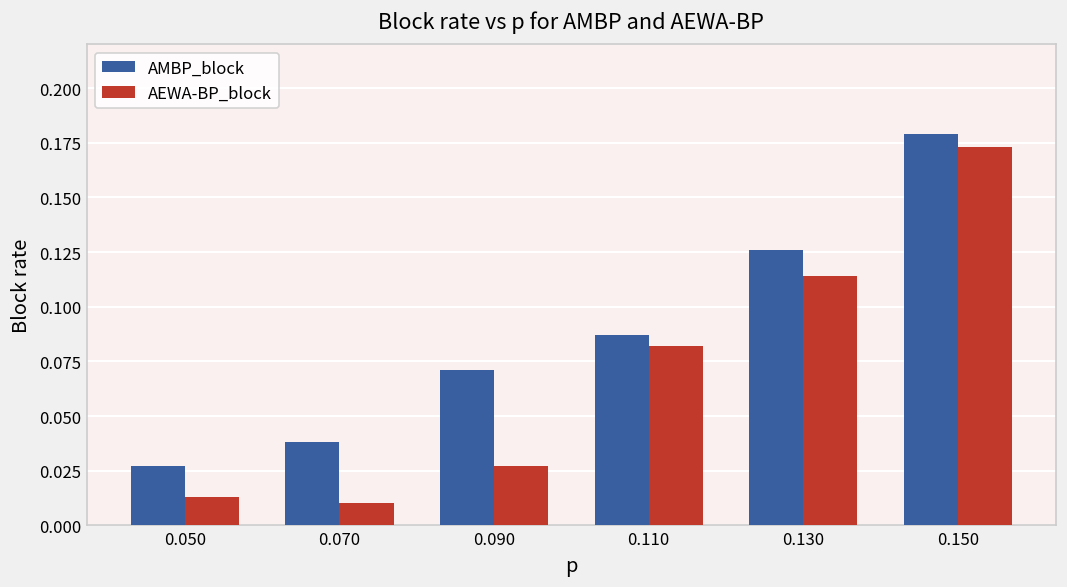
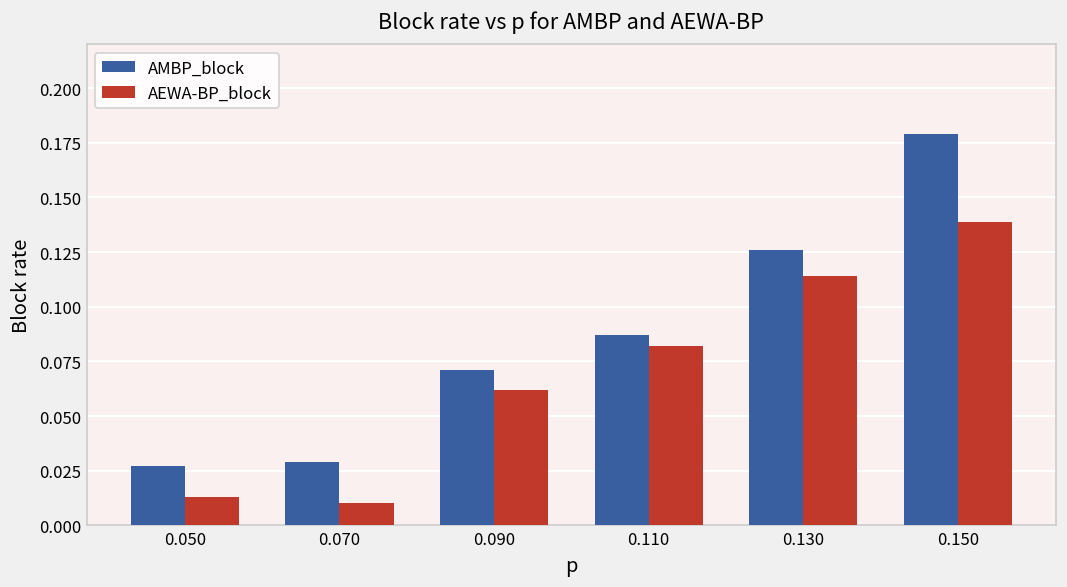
AMBP_block, 0.070: 0.038 -> 0.029
AEWA-BP_block, 0.090: 0.027 -> 0.062
AEWA-BP_block, 0.150: 0.173 -> 0.139
